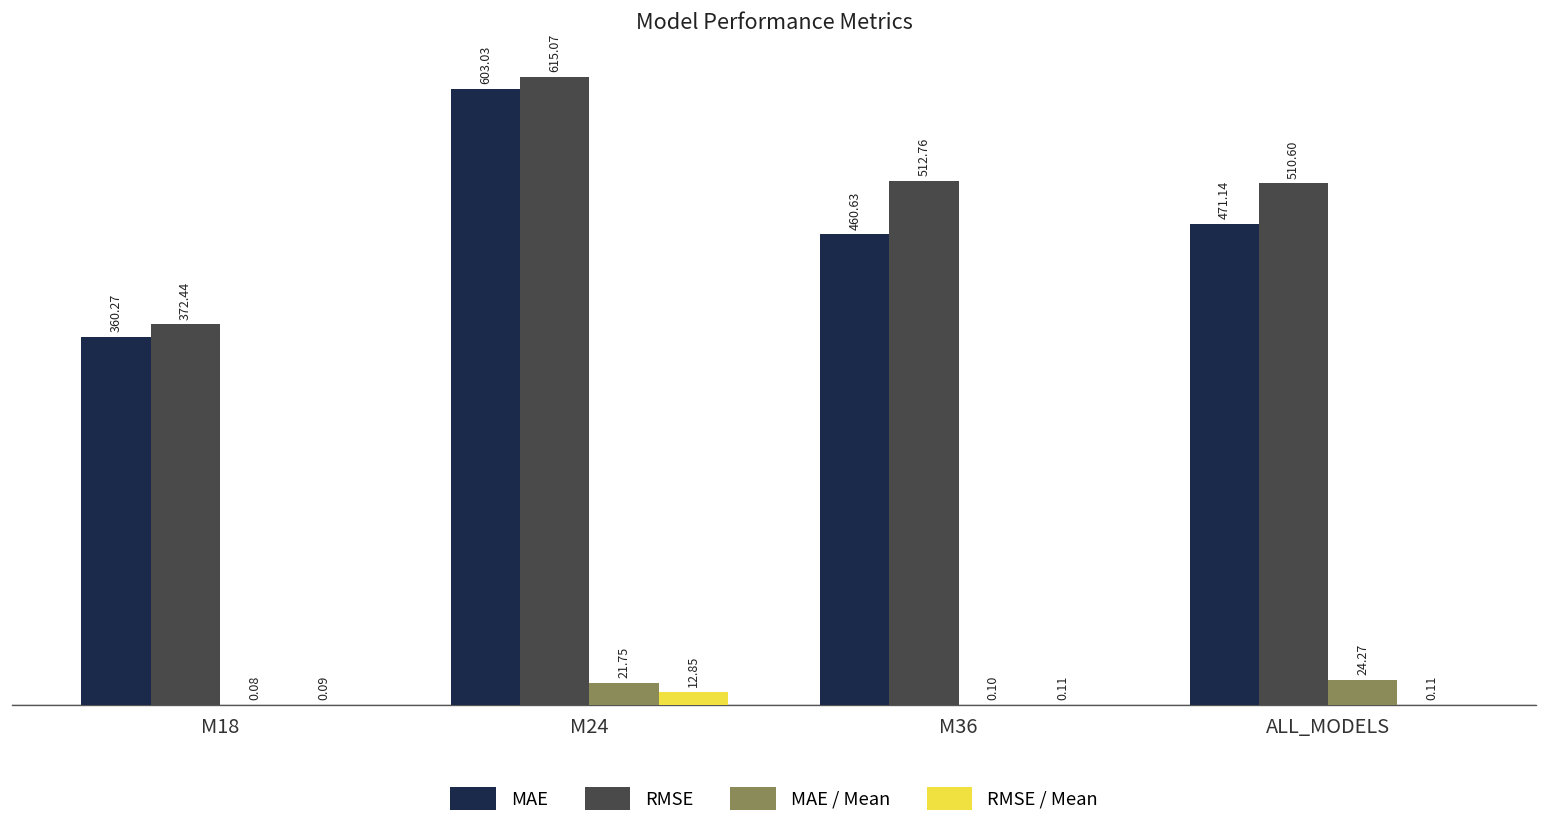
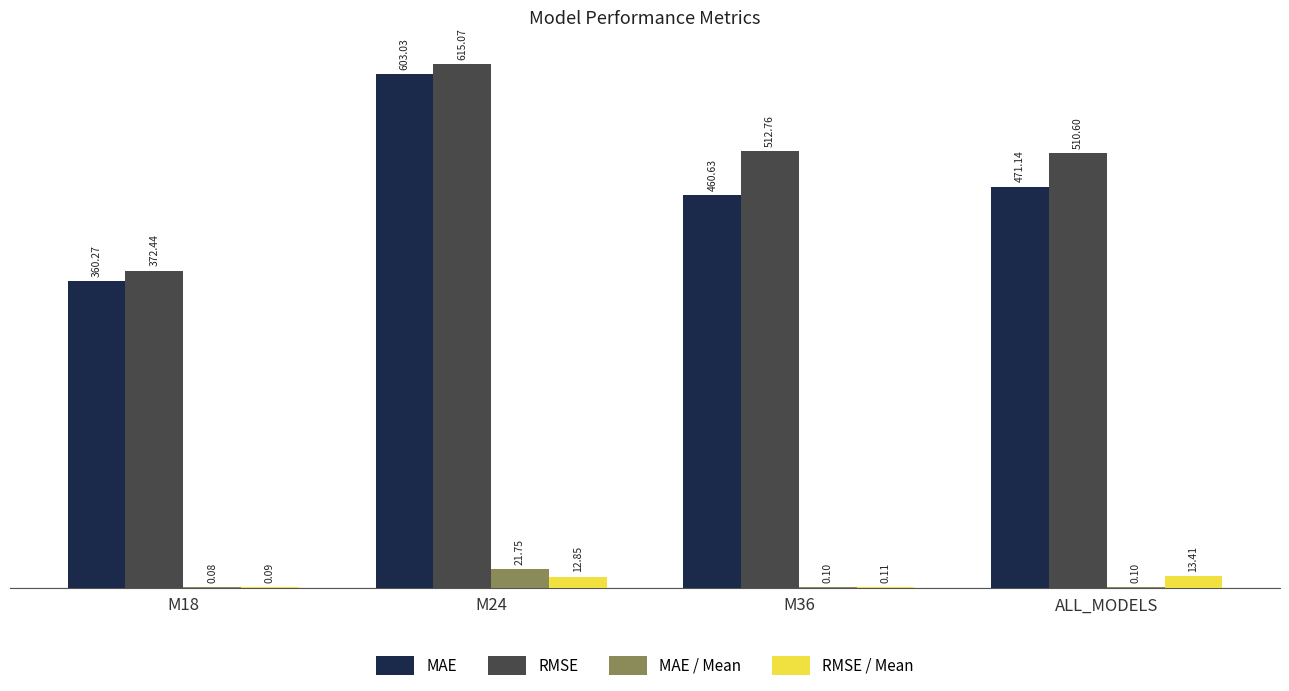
MAE / Mean, ALL_MODELS: 24.27 -> 0.10
RMSE / Mean, ALL_MODELS: 0.11 -> 13.41
